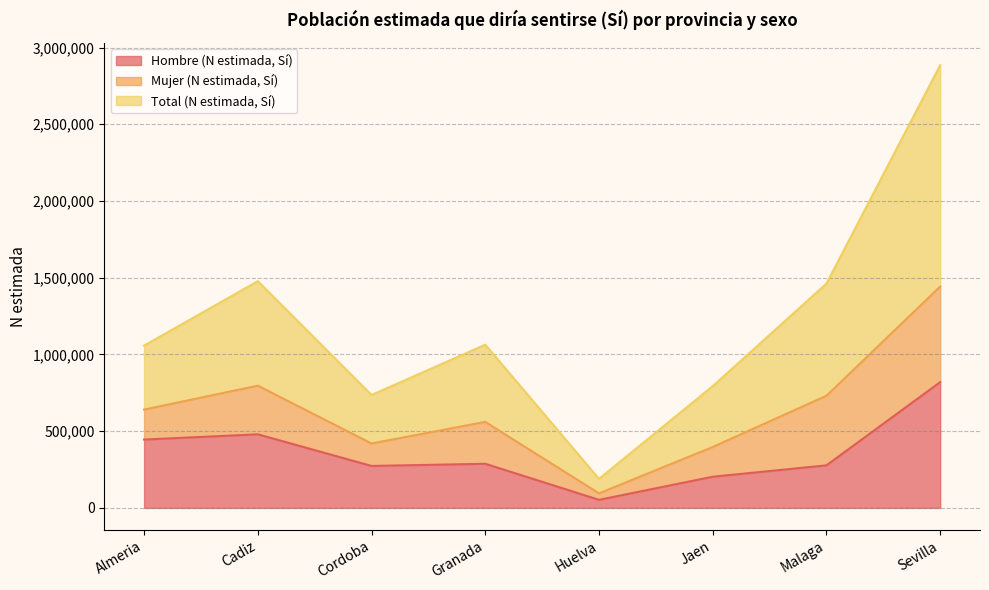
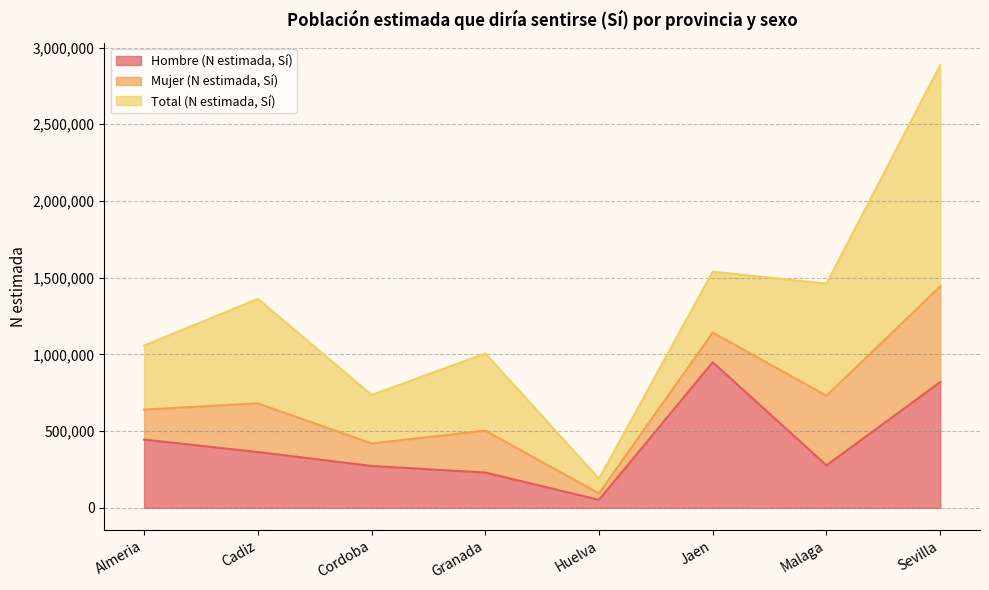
Hombre (N estimada, Sí), Cadiz: 480,000 -> 360,000
Hombre (N estimada, Sí), Granada: 290,000 -> 230,000
Hombre (N estimada, Sí), Jaen: 200,000 -> 950,000
